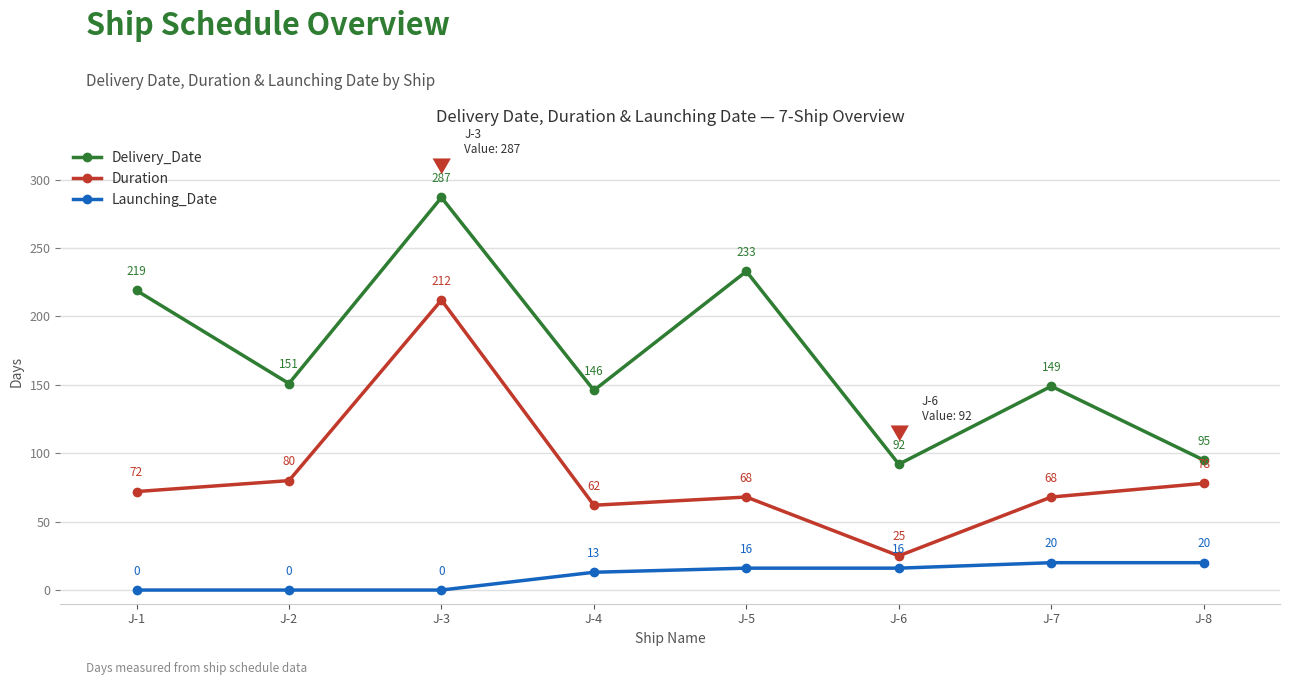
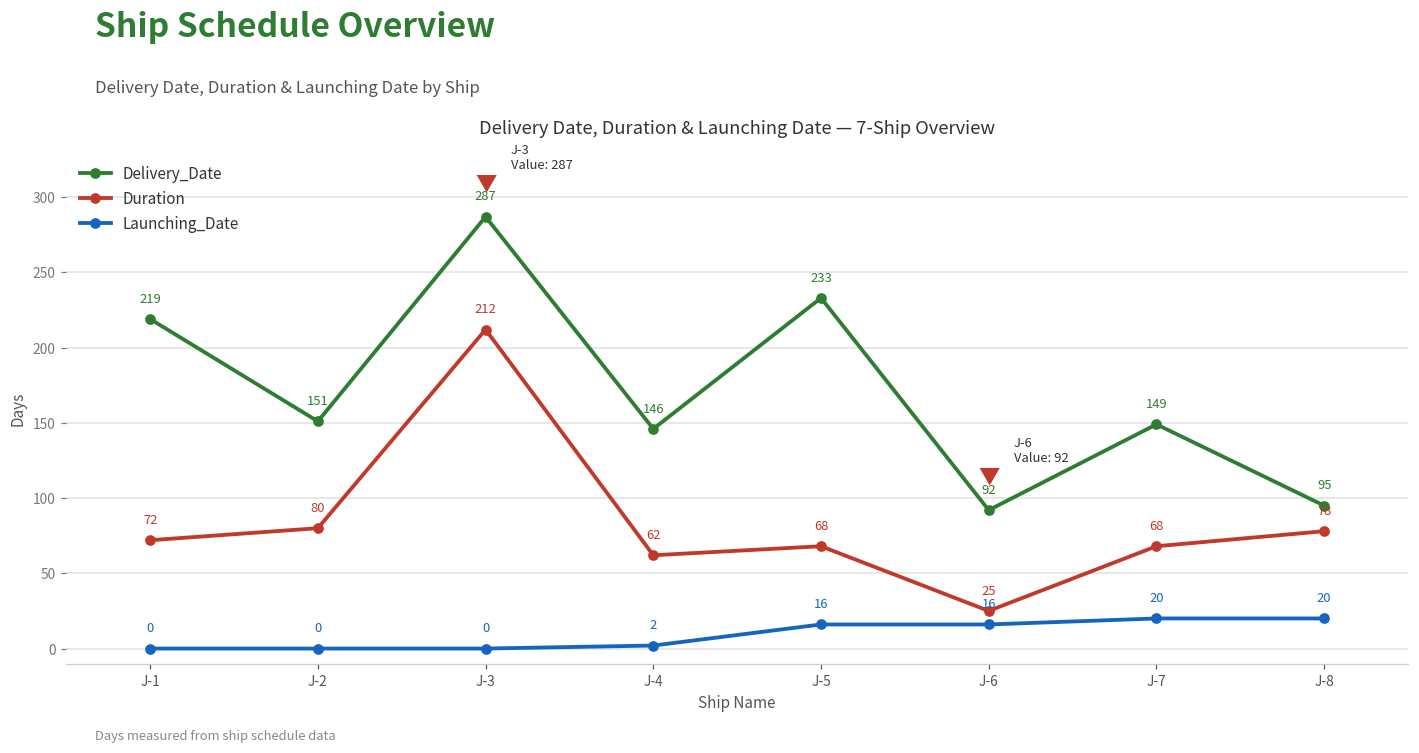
Launching_Date, J-4: 13 -> 2
